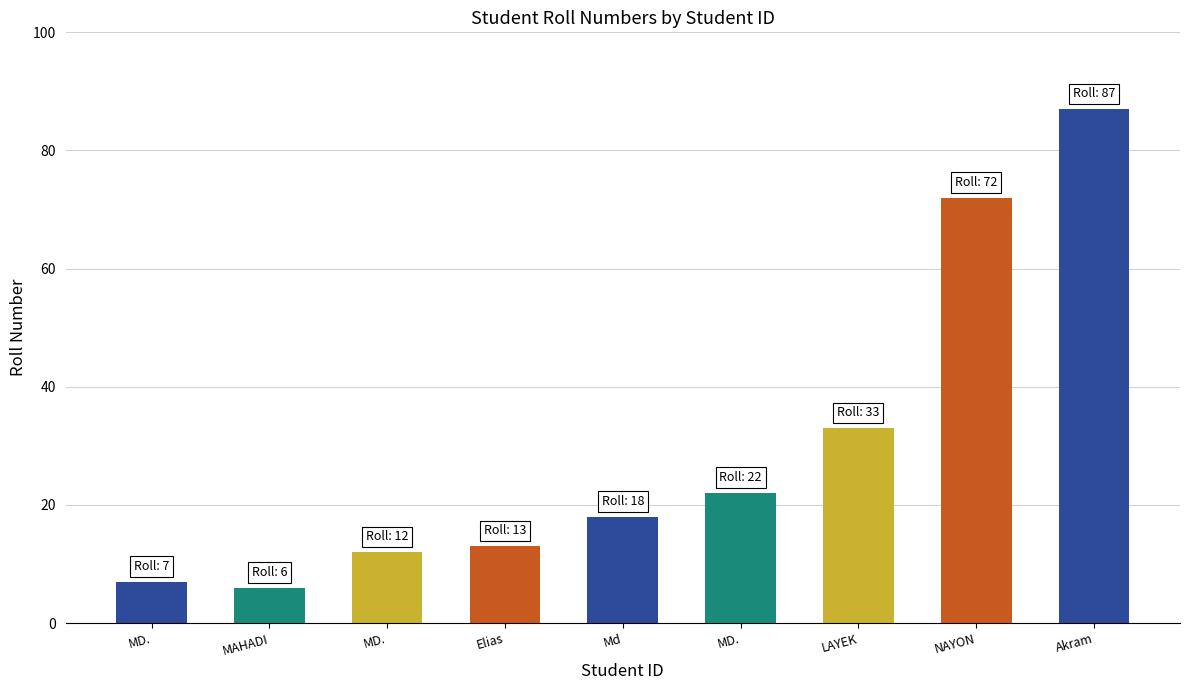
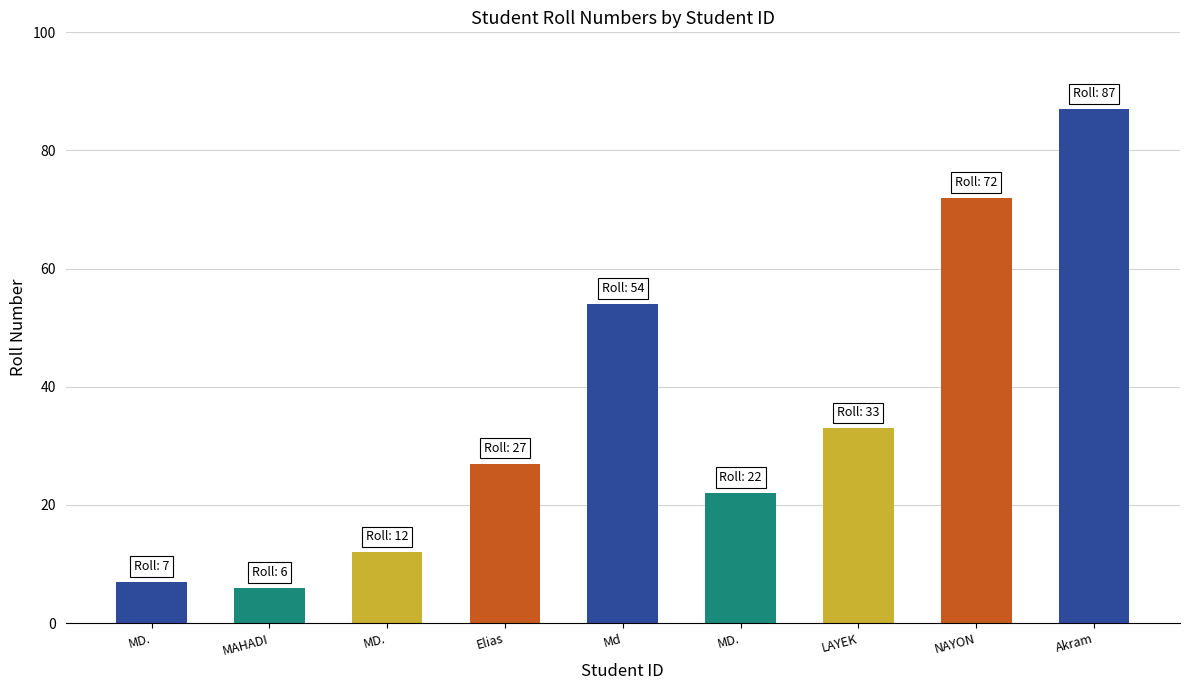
Elias: 13 -> 27
Md: 18 -> 54
